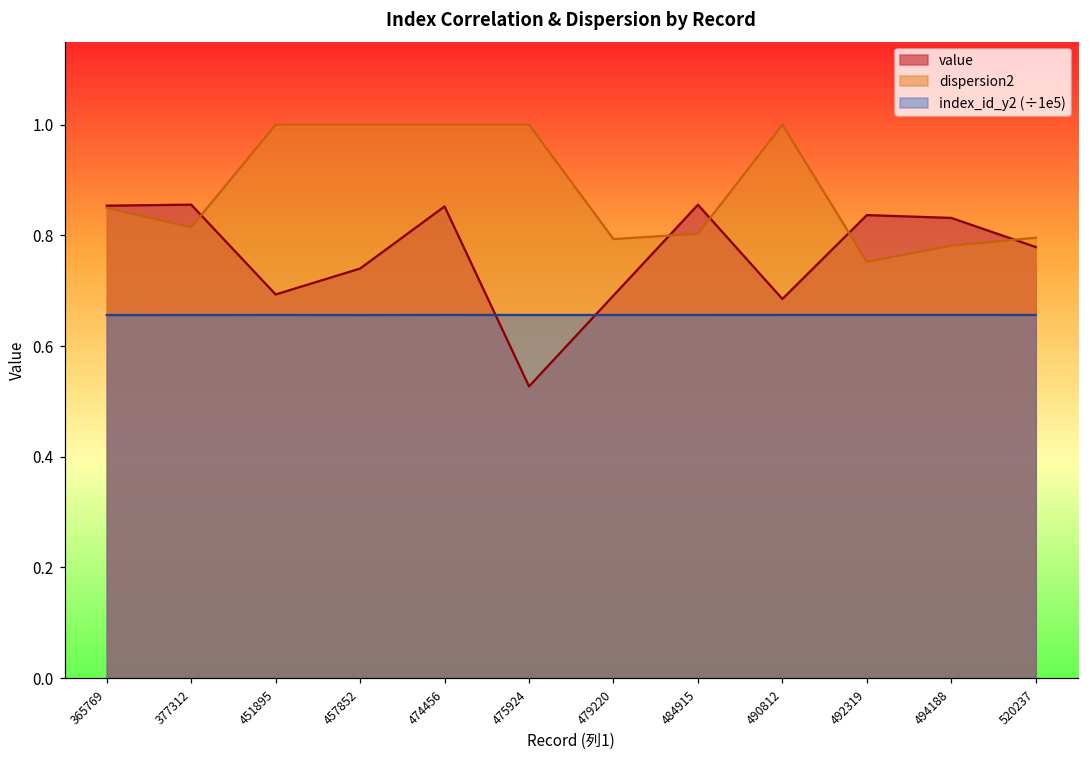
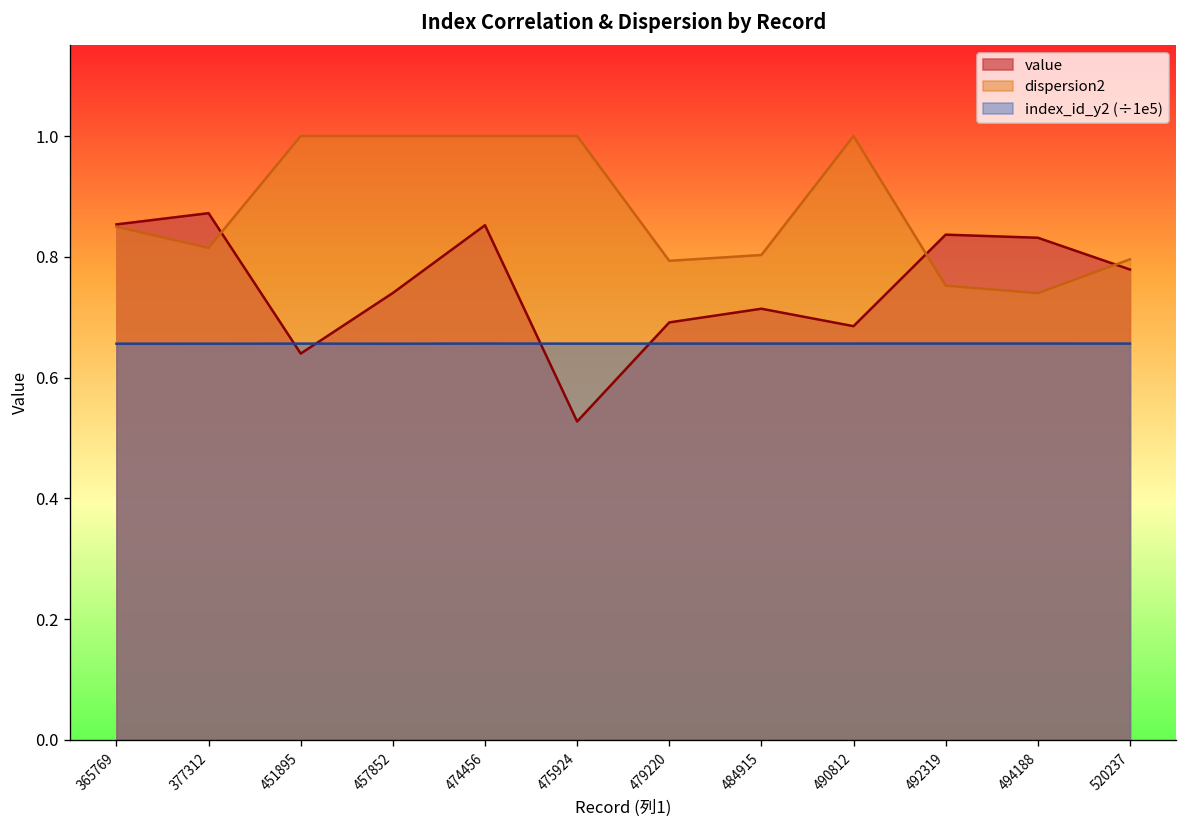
value, 377312: 0.86 -> 0.87
value, 451895: 0.69 -> 0.64
value, 484915: 0.86 -> 0.71
dispersion2, 494188: 0.78 -> 0.74
